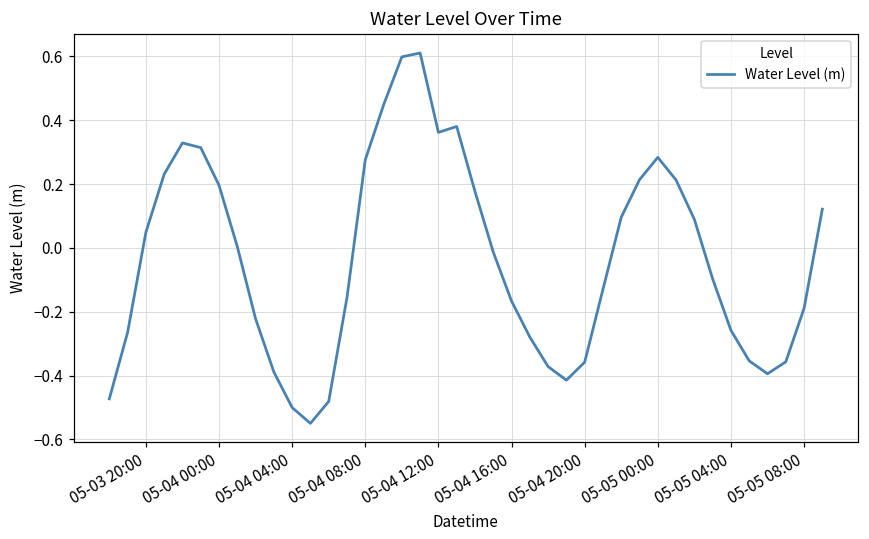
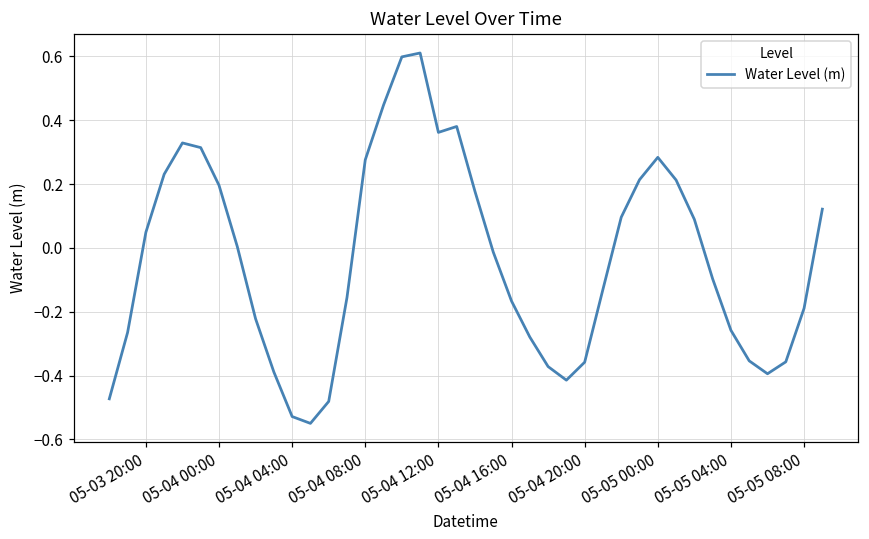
05-04 04:00: -0.50 -> -0.53
